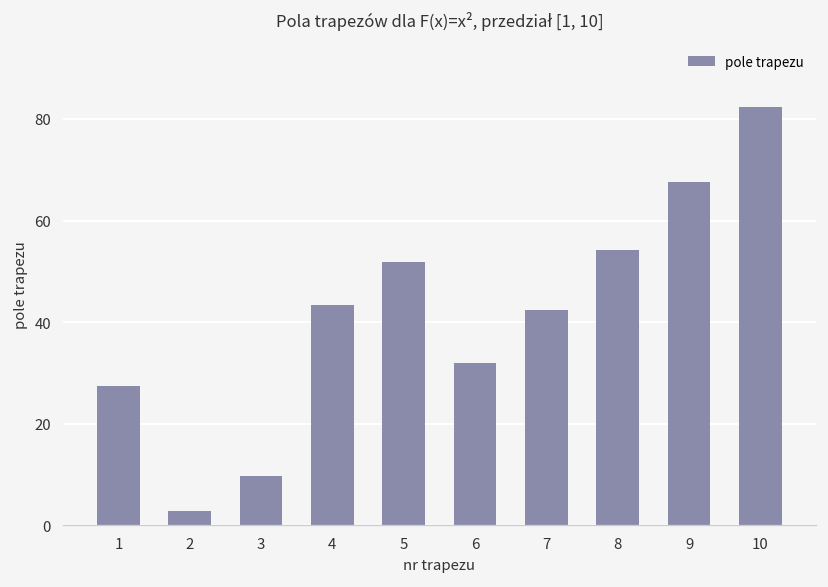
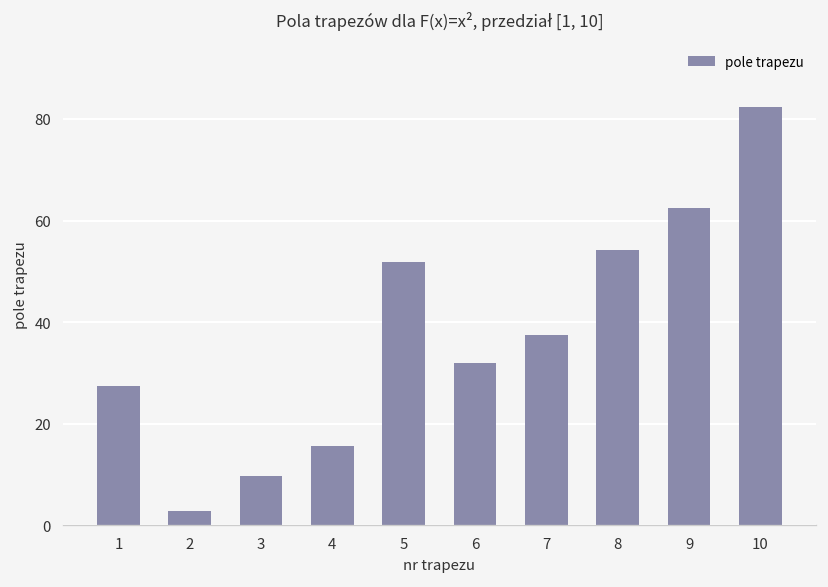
4: 43 -> 16
7: 42 -> 38
9: 68 -> 63
